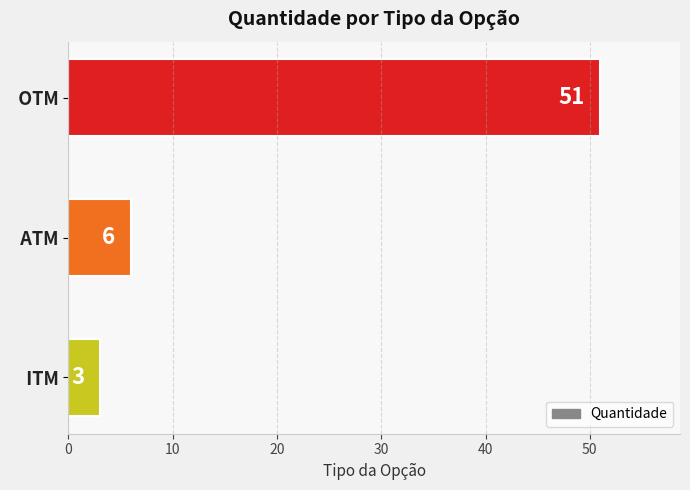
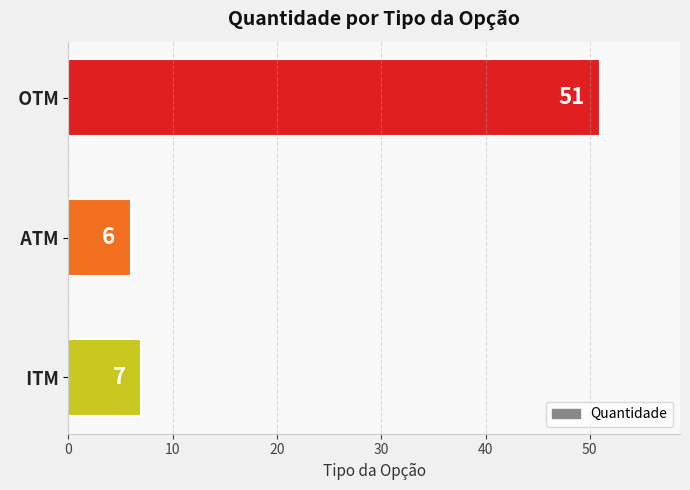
ITM: 3 -> 7
